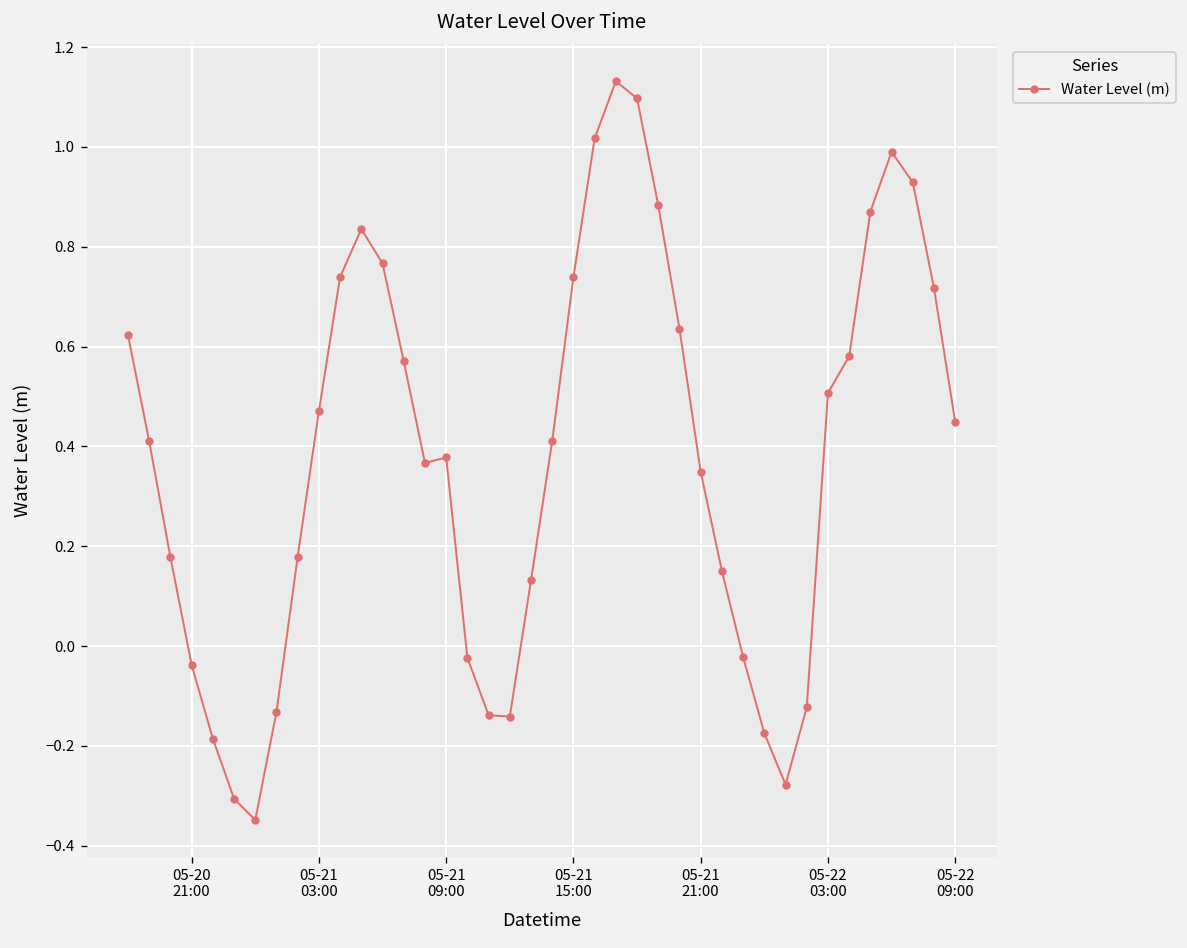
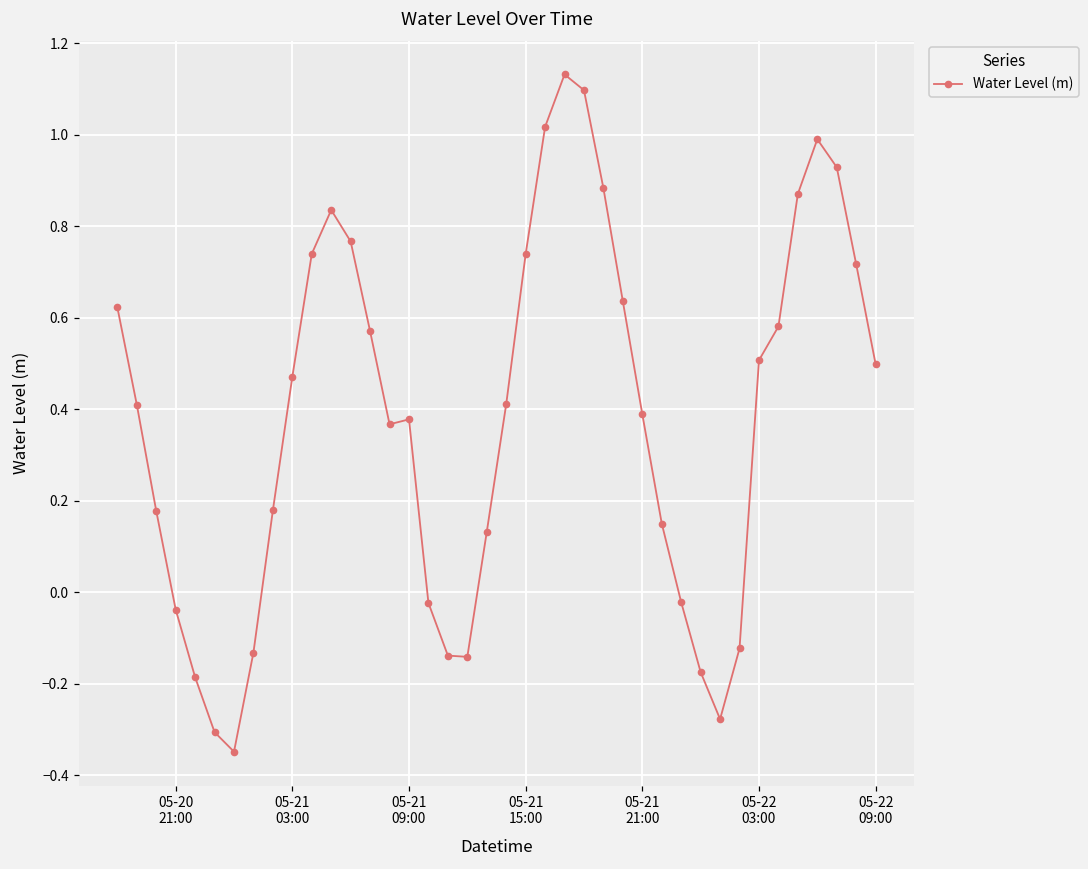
05-21 21:00: 0.35 -> 0.39
05-22 09:00: 0.45 -> 0.50
